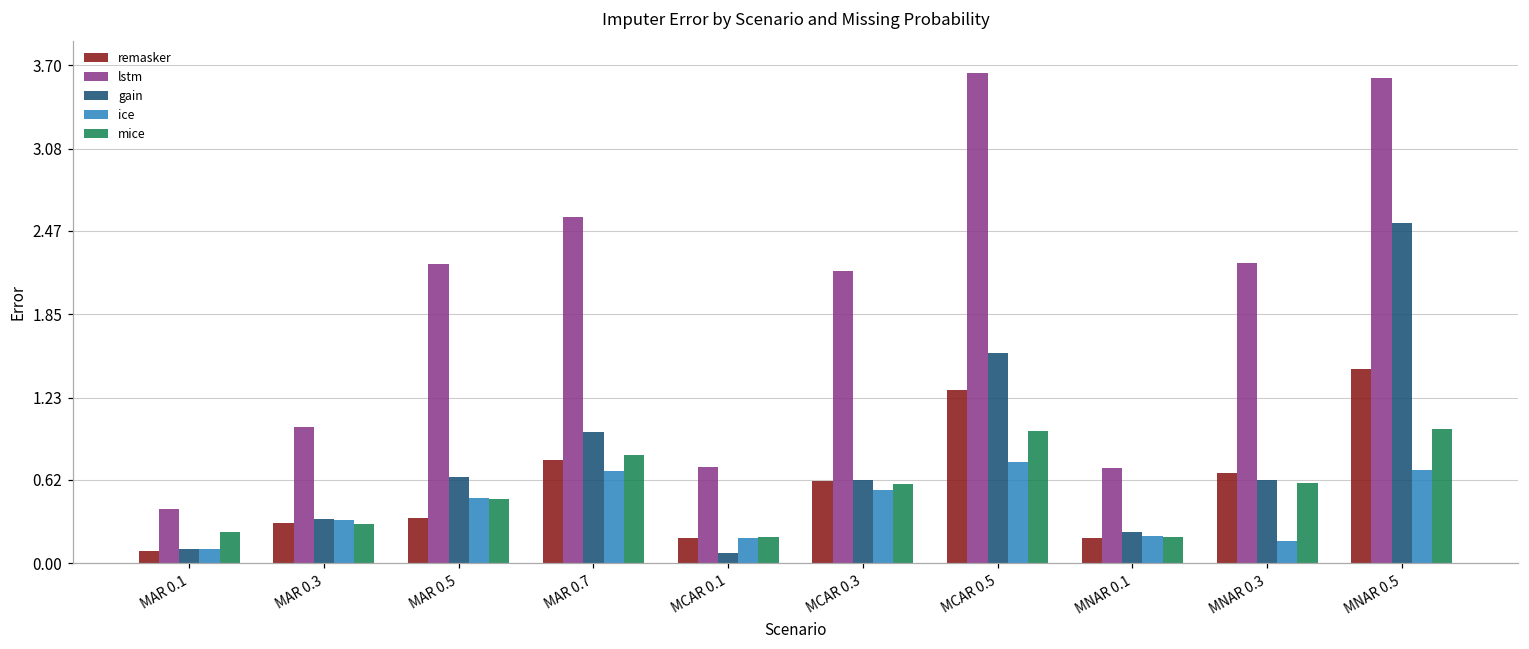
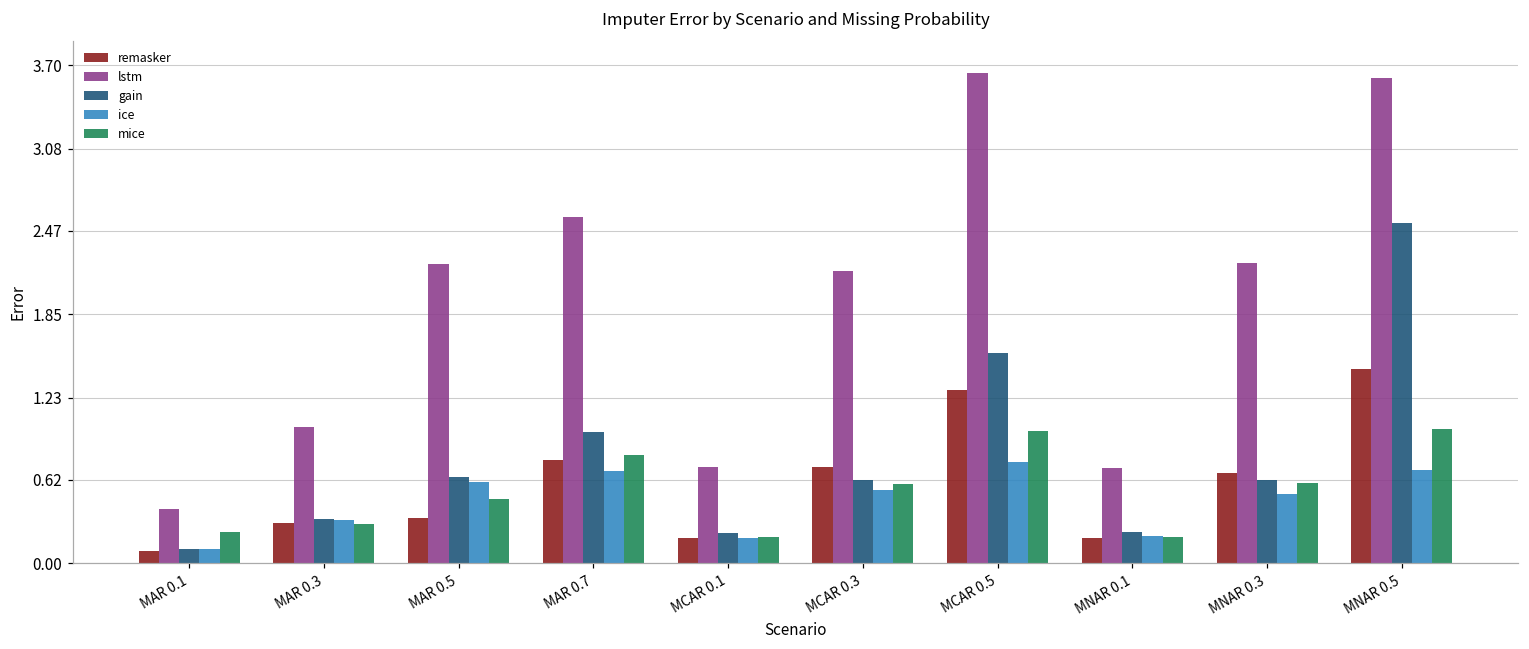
ice, MAR 0.5: 0.49 -> 0.60
gain, MCAR 0.1: 0.07 -> 0.23
remasker, MCAR 0.3: 0.61 -> 0.72
ice, MNAR 0.3: 0.17 -> 0.51
